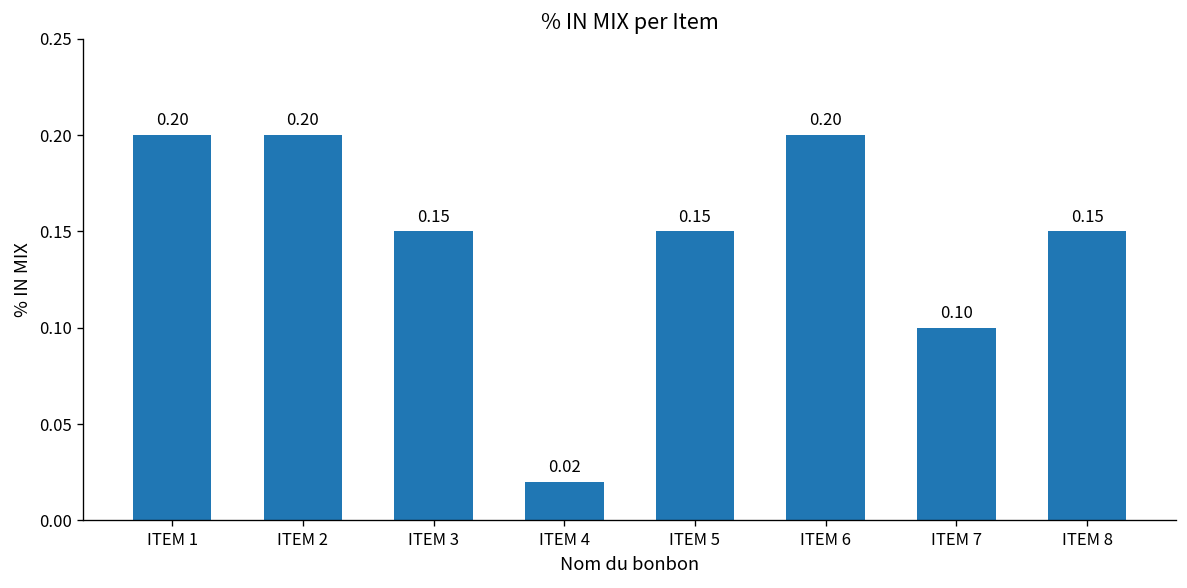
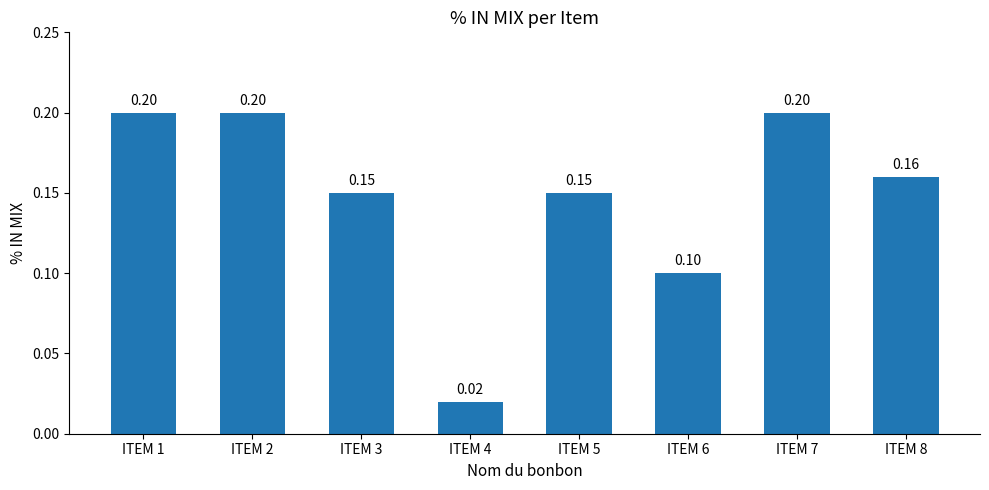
ITEM 6: 0.20 -> 0.10
ITEM 7: 0.10 -> 0.20
ITEM 8: 0.15 -> 0.16
